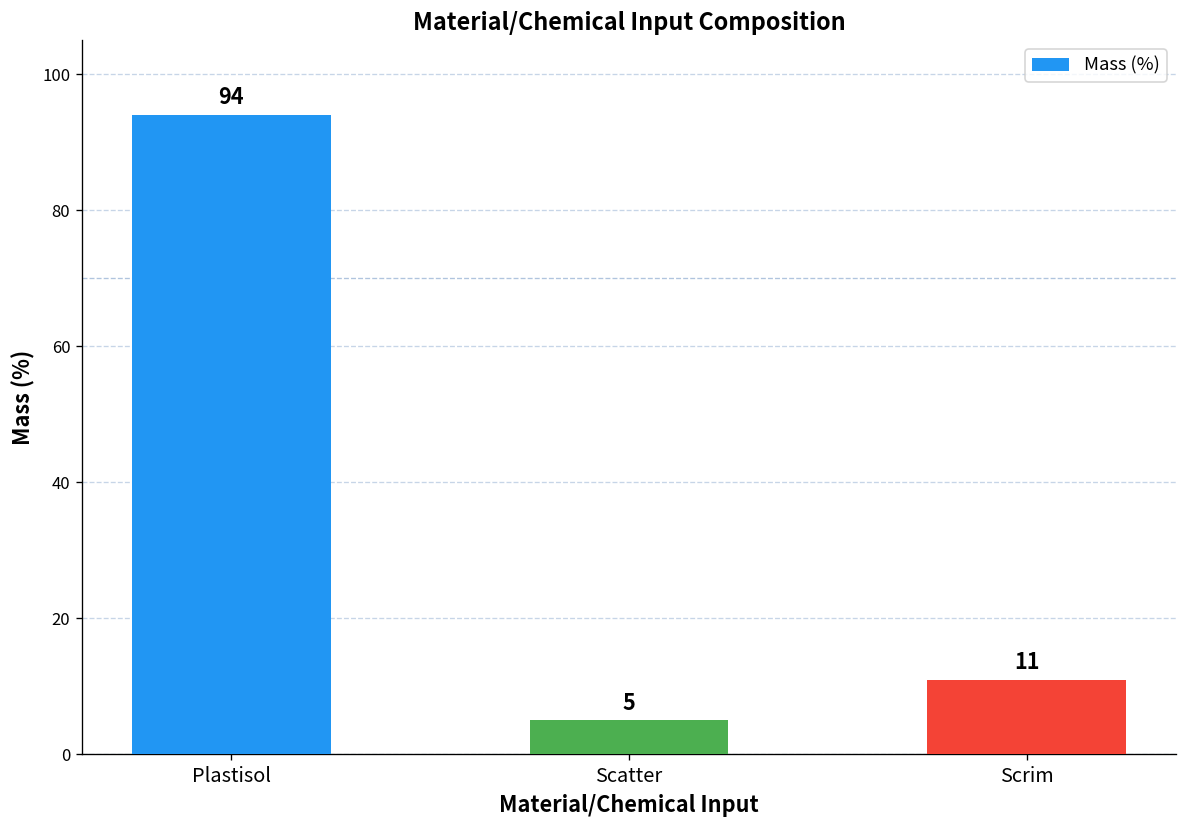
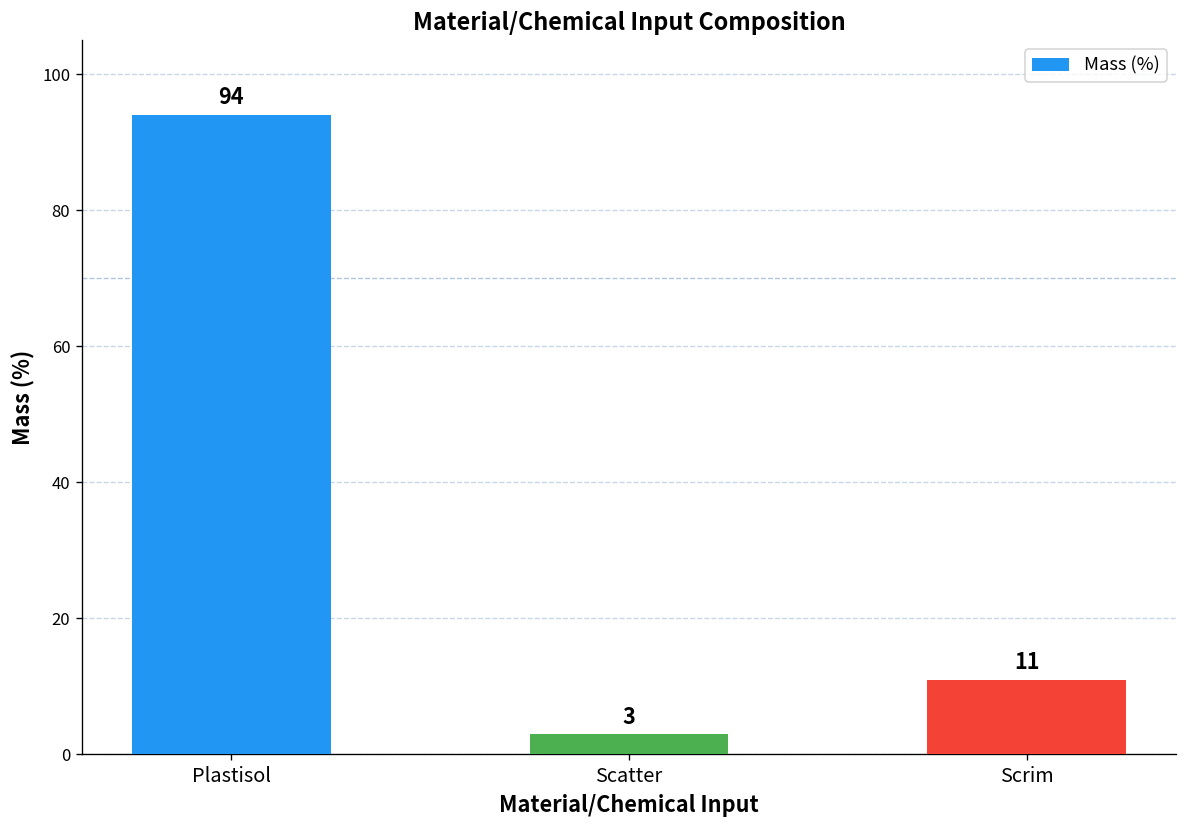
Scatter: 5 -> 3
